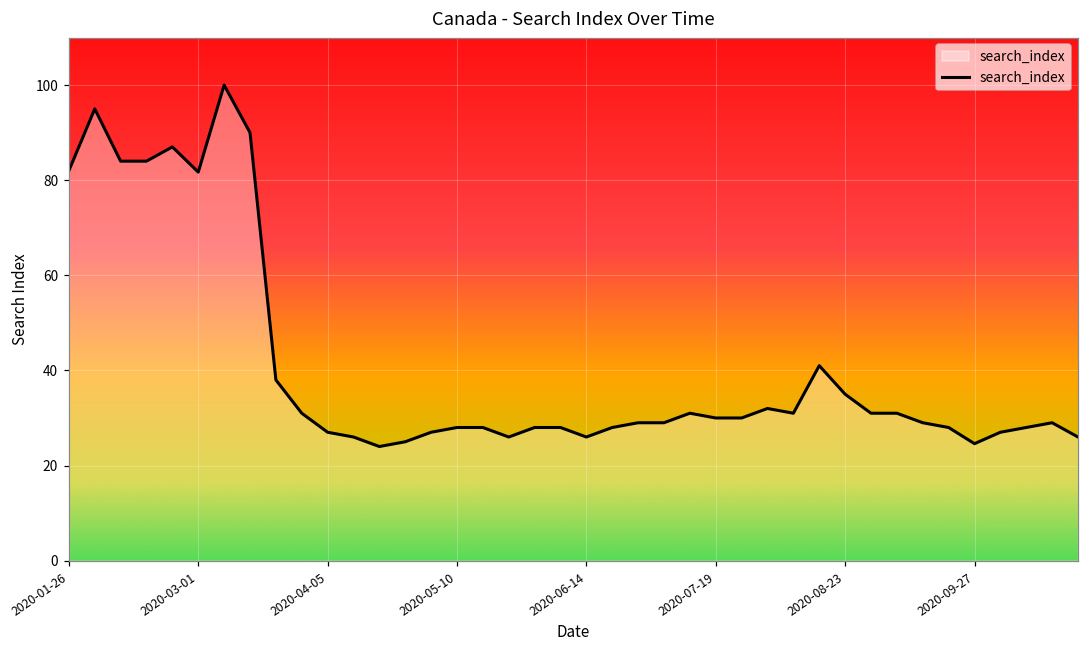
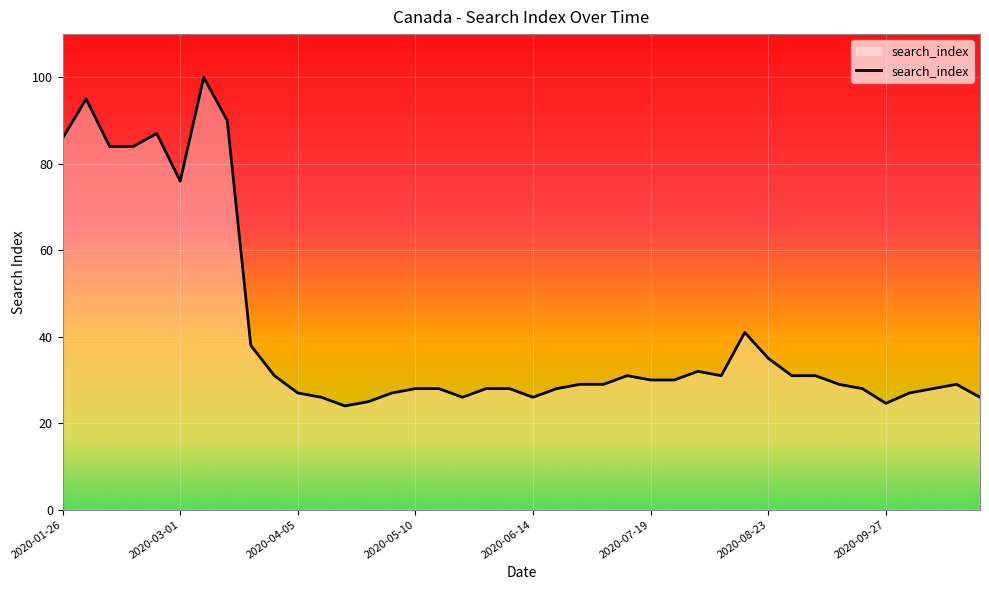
2020-01-26: 82 -> 86
2020-03-01: 82 -> 76
